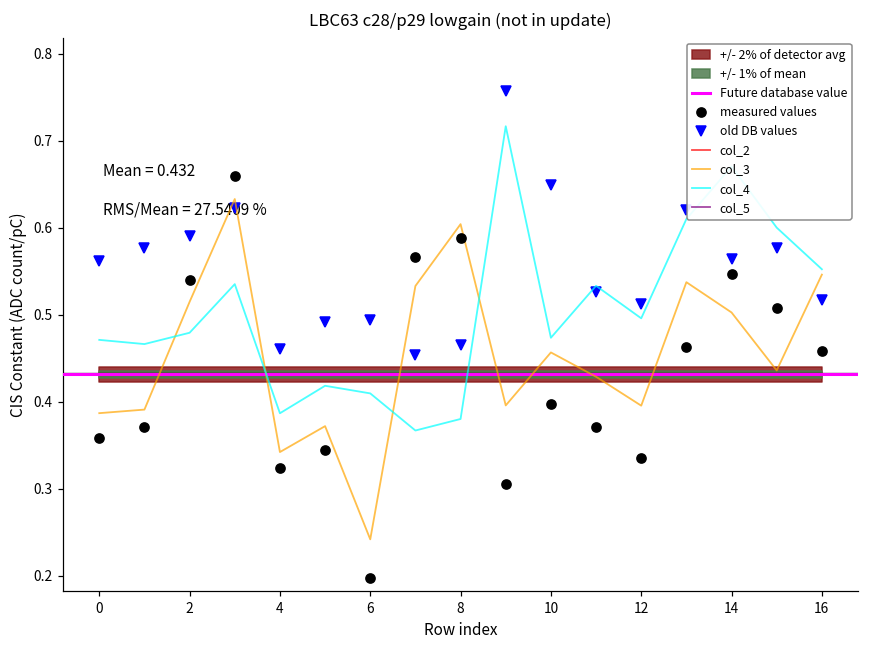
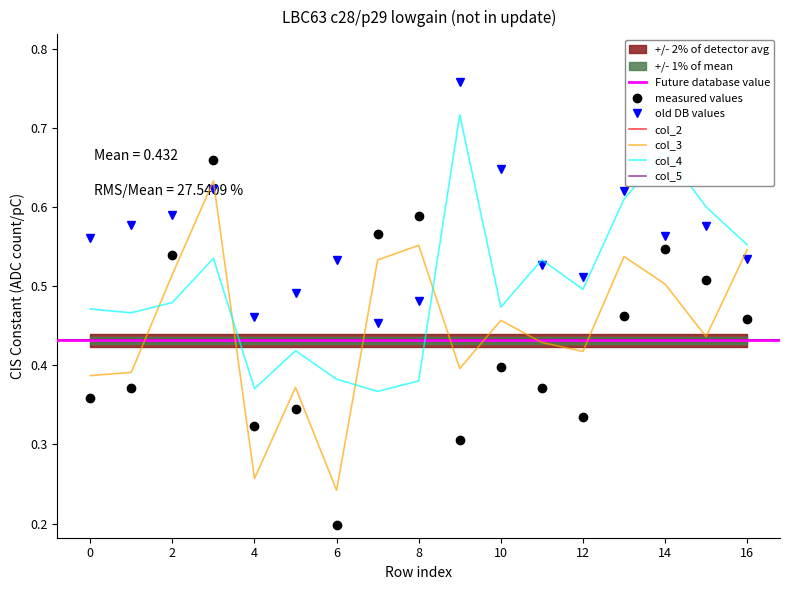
col_3, 4: 0.34 -> 0.26
col_4, 4: 0.39 -> 0.37
old DB values, 6: 0.49 -> 0.53
col_4, 6: 0.41 -> 0.38
old DB values, 8: 0.47 -> 0.48
col_3, 8: 0.60 -> 0.55
col_3, 12: 0.40 -> 0.42
old DB values, 16: 0.52 -> 0.53
